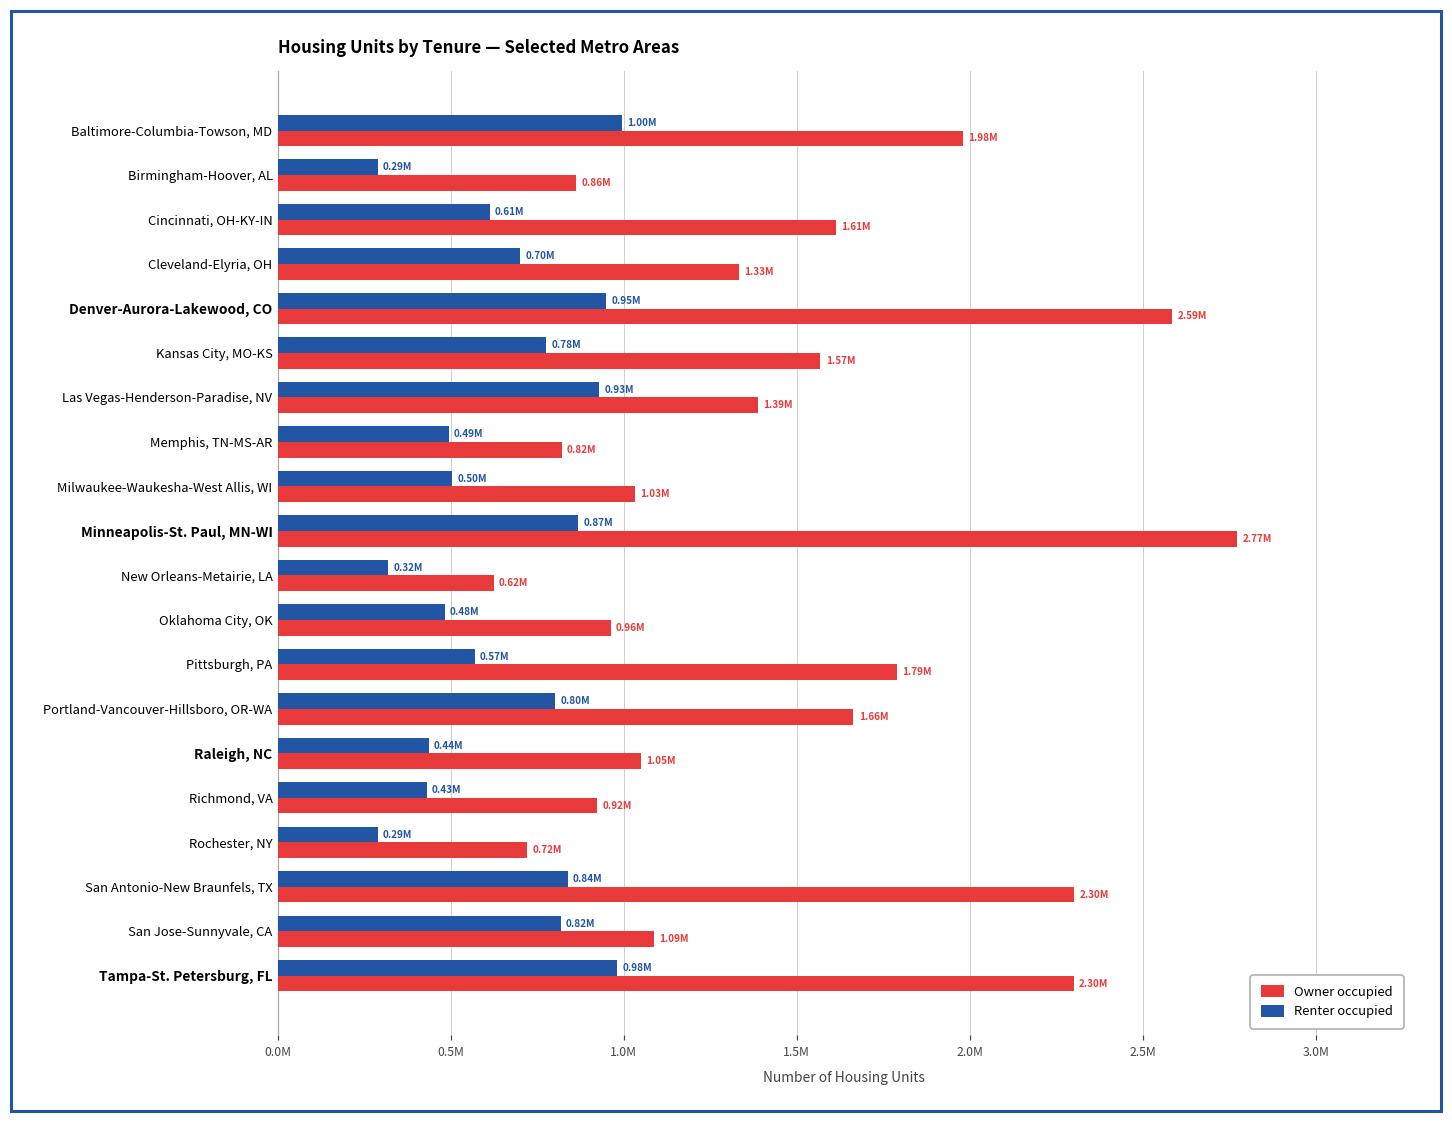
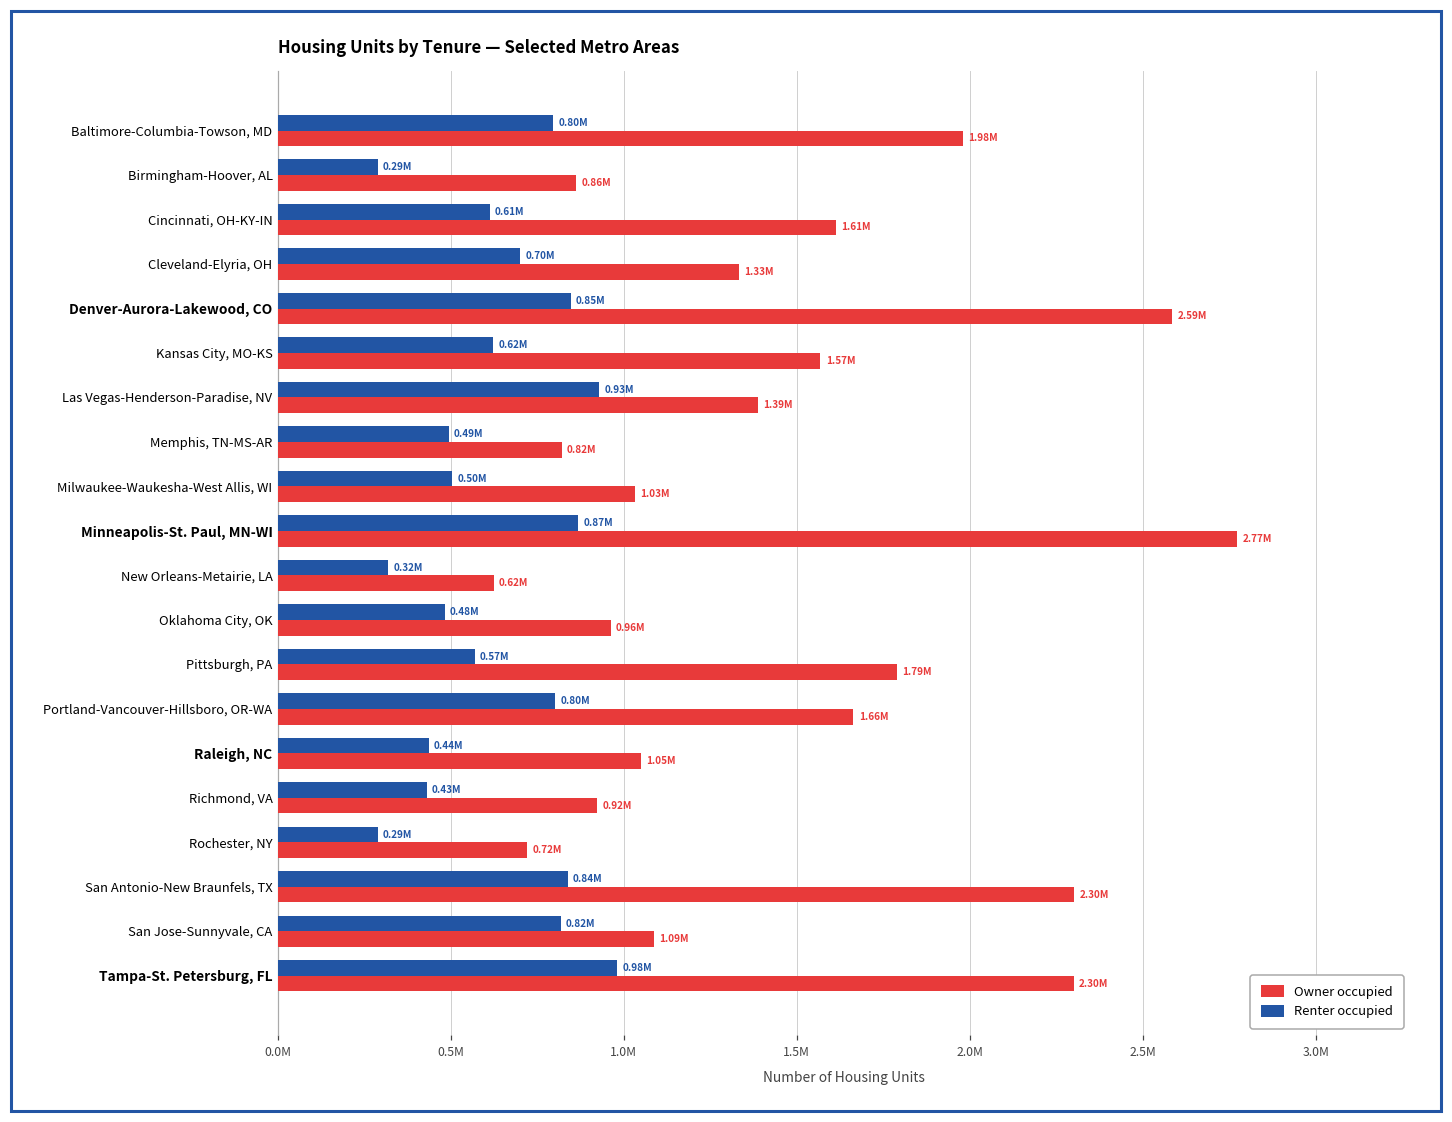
Renter occupied, Baltimore-Columbia-Towson, MD: 1.00M -> 0.80M
Renter occupied, Denver-Aurora-Lakewood, CO: 0.95M -> 0.85M
Renter occupied, Kansas City, MO-KS: 0.78M -> 0.62M
